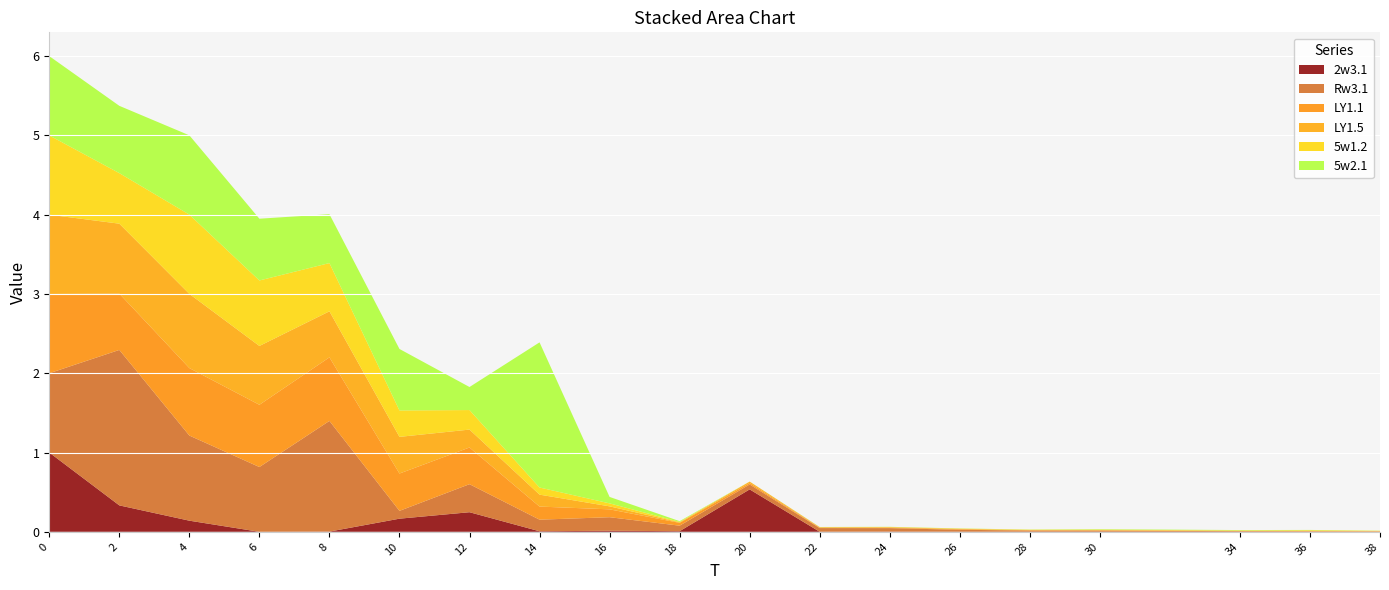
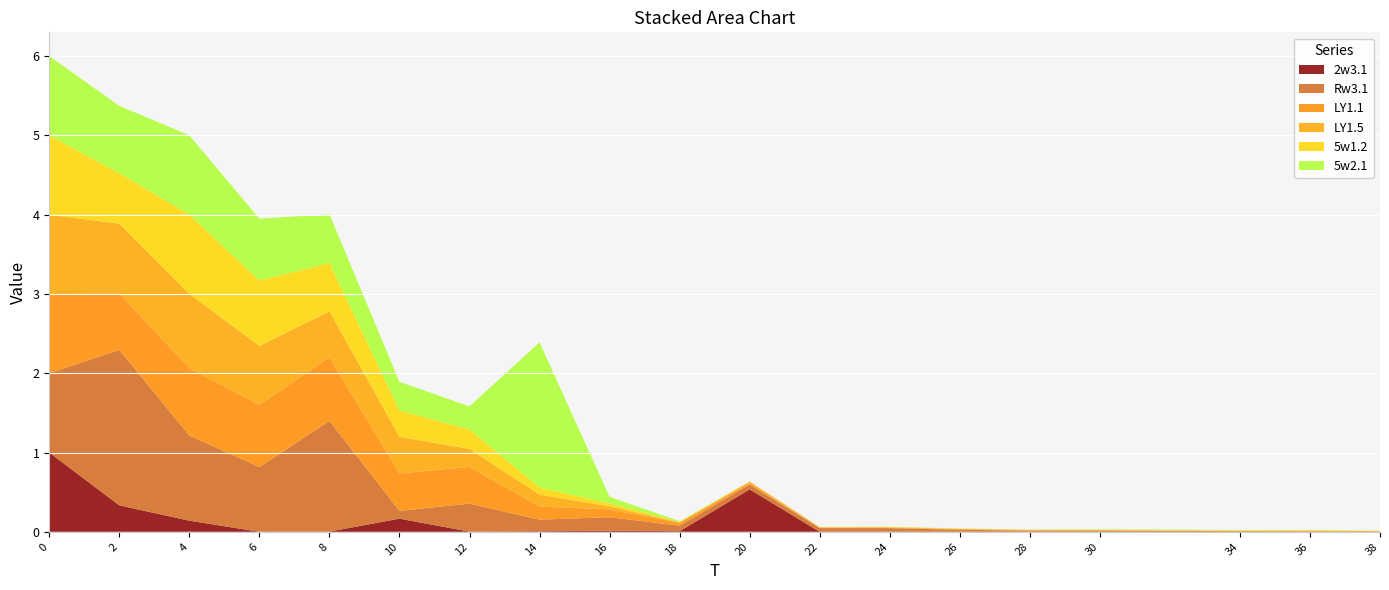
5w2.1, 10: 0.8 -> 0.4
2w3.1, 12: 0.2 -> 0.0
